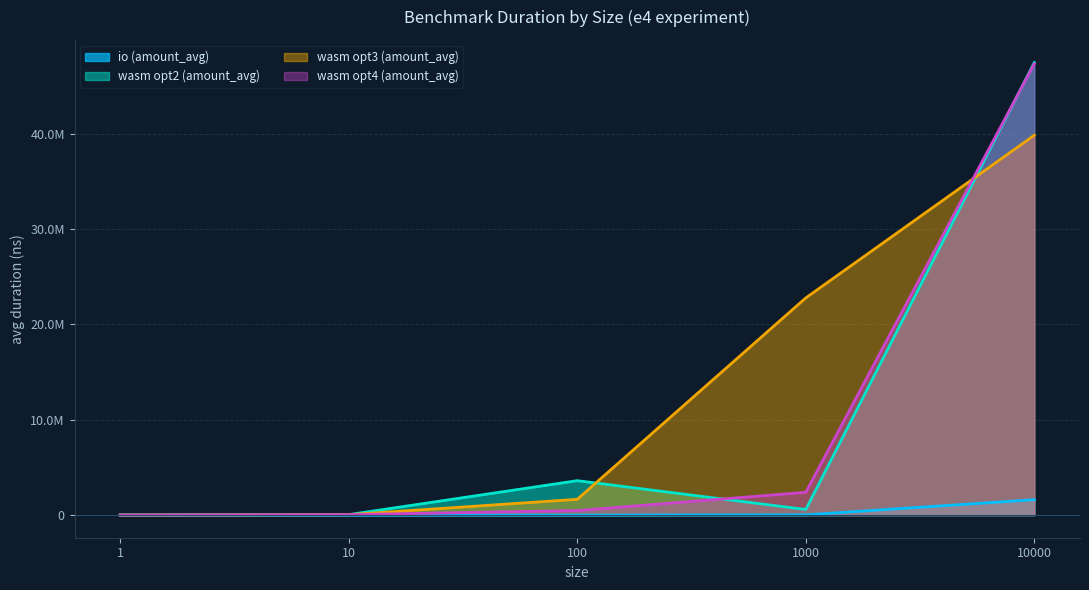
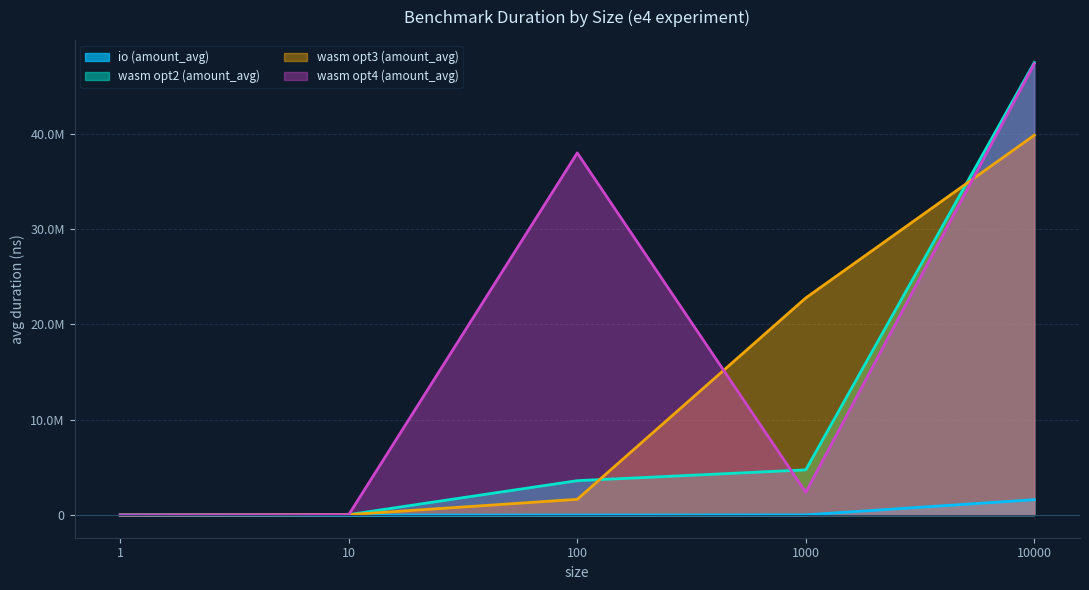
wasm opt4 (amount_avg), 100: 0 -> 38000000
wasm opt2 (amount_avg), 1000: 1000000 -> 5000000
